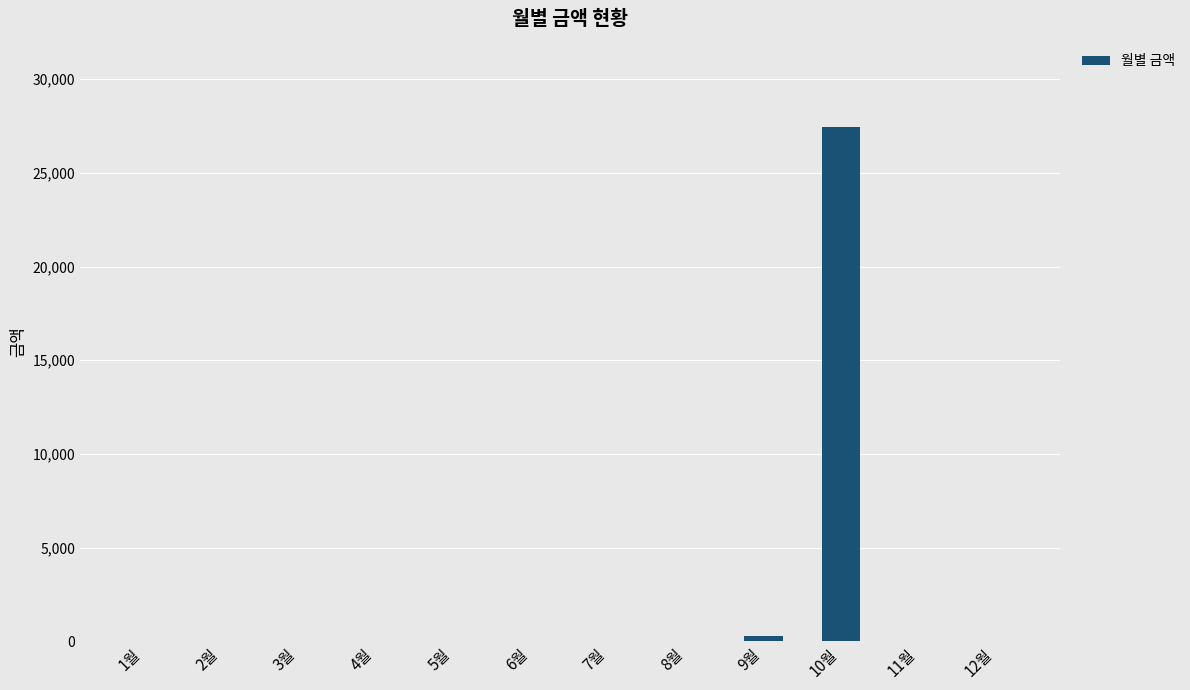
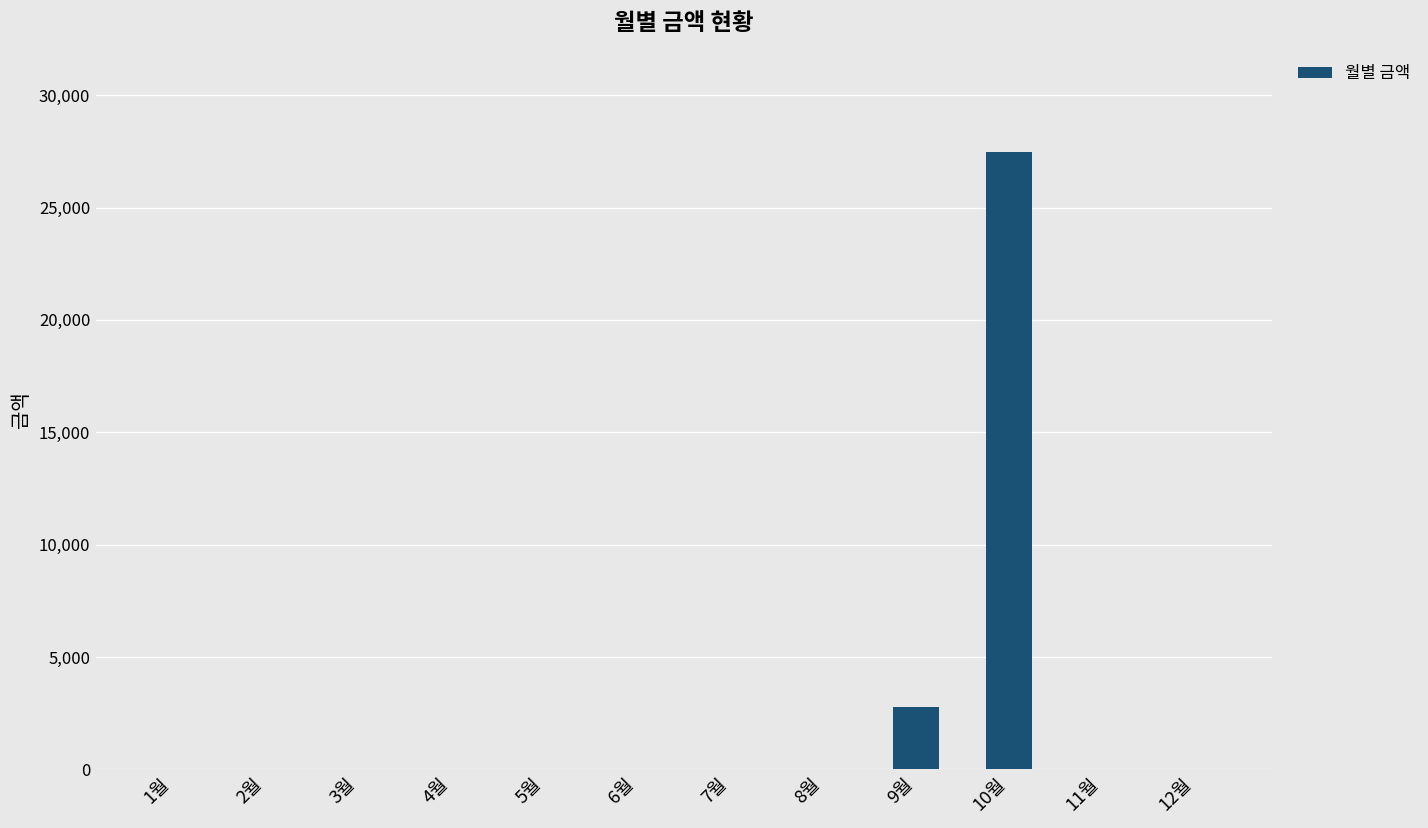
9월: 300 -> 2,800
